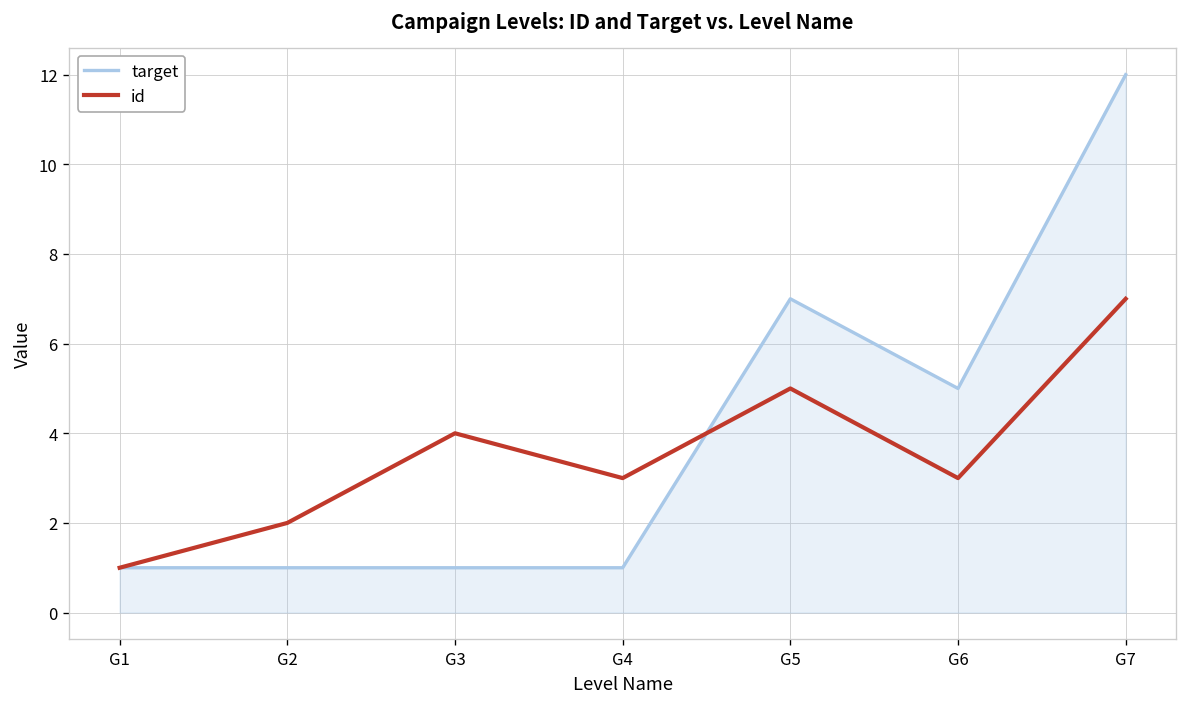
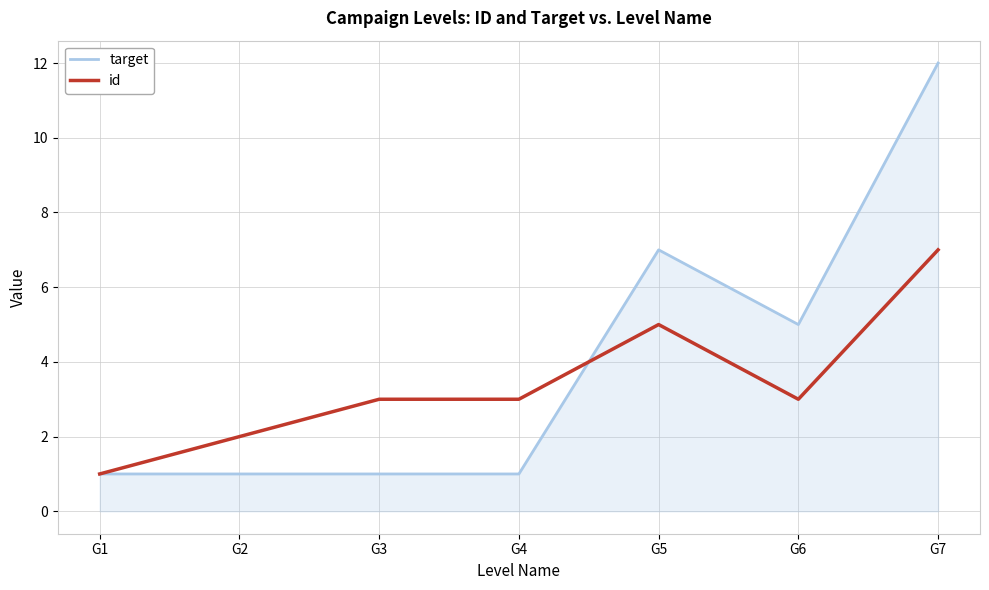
id, G3: 4 -> 3
